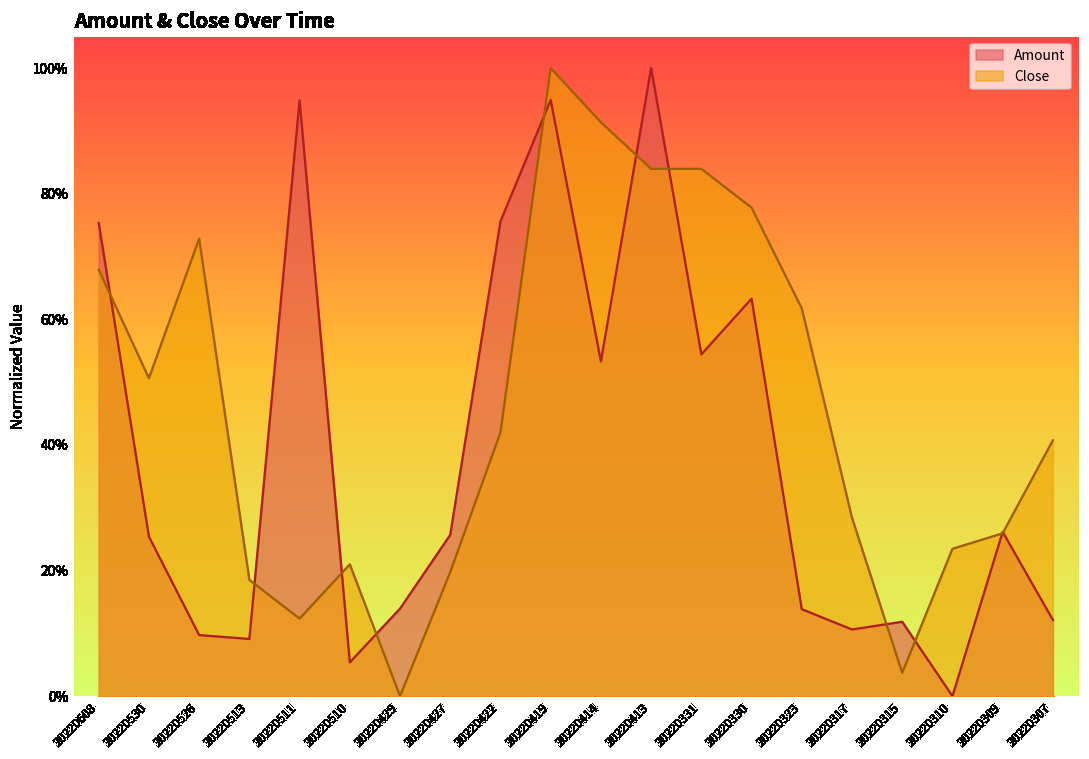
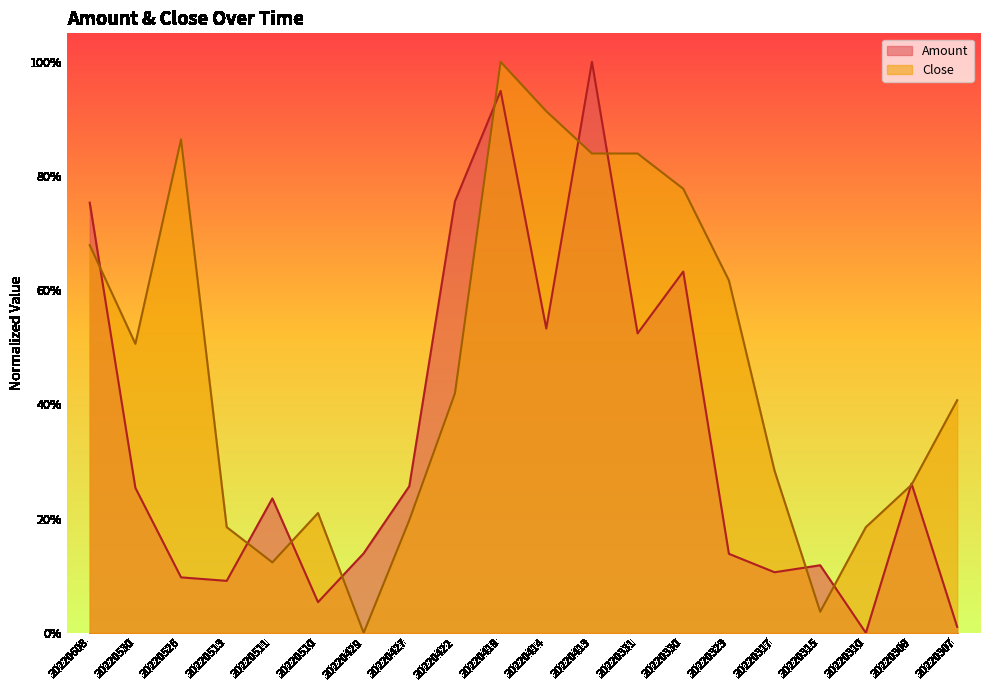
Close, 20220526: 73% -> 86%
Amount, 20220511: 95% -> 24%
Amount, 20220331: 54% -> 52%
Close, 20220310: 23% -> 19%
Amount, 20220307: 12% -> 1%
